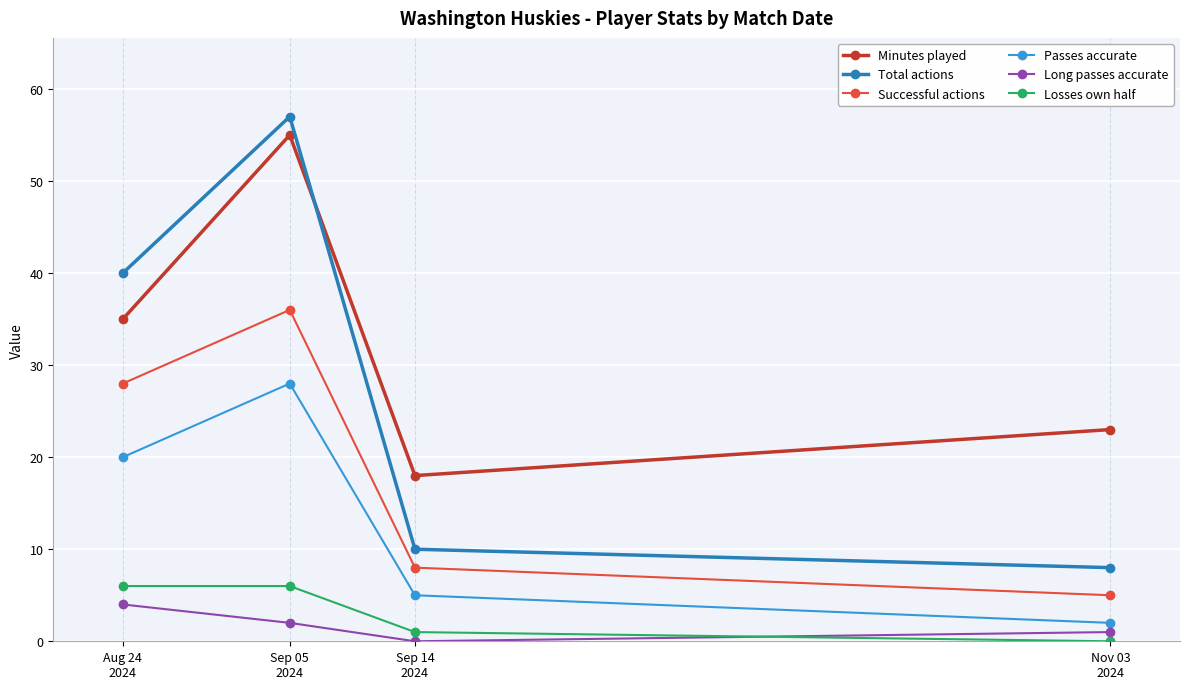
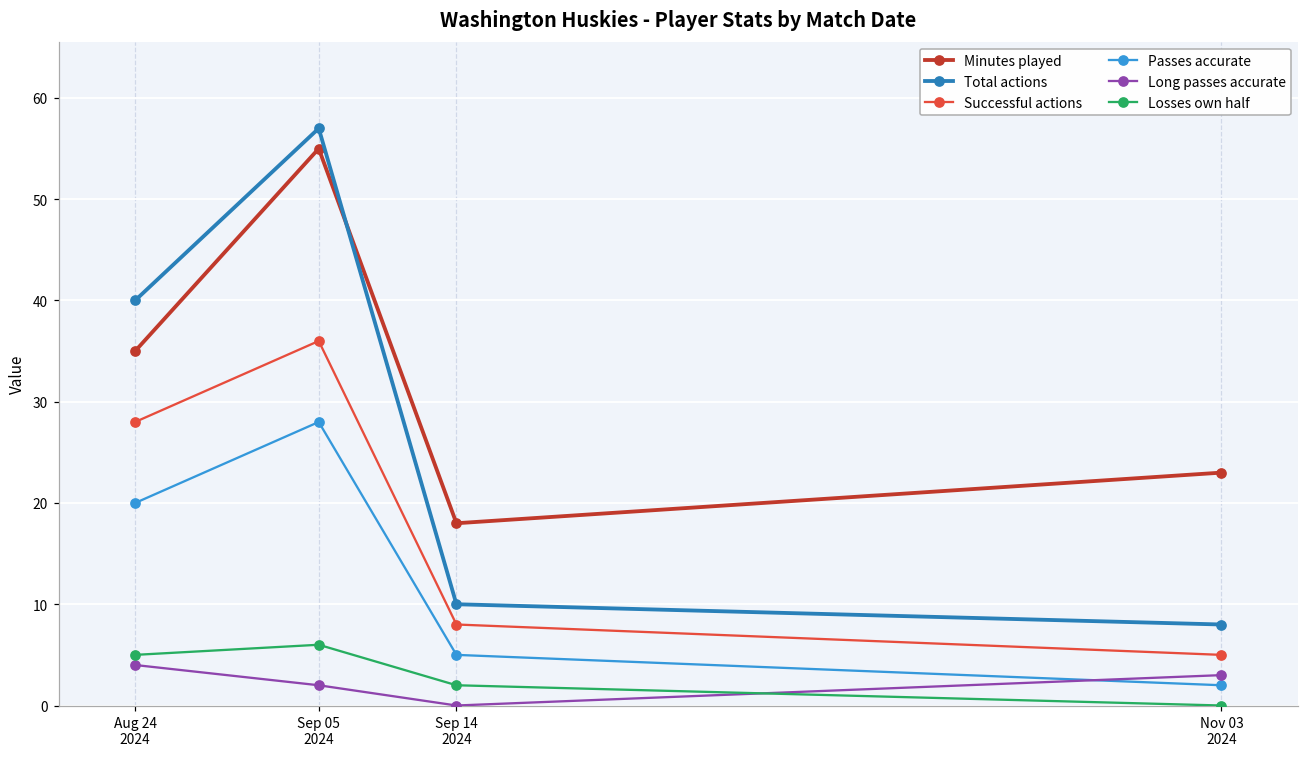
Losses own half, Aug 24 2024: 6 -> 5
Losses own half, Sep 14 2024: 1 -> 2
Long passes accurate, Nov 03 2024: 1 -> 3
